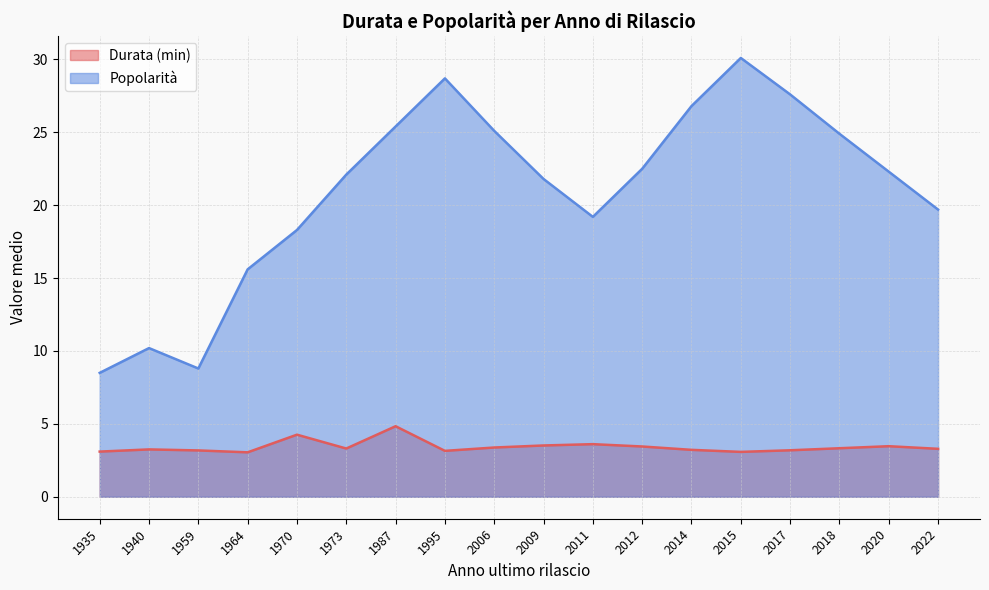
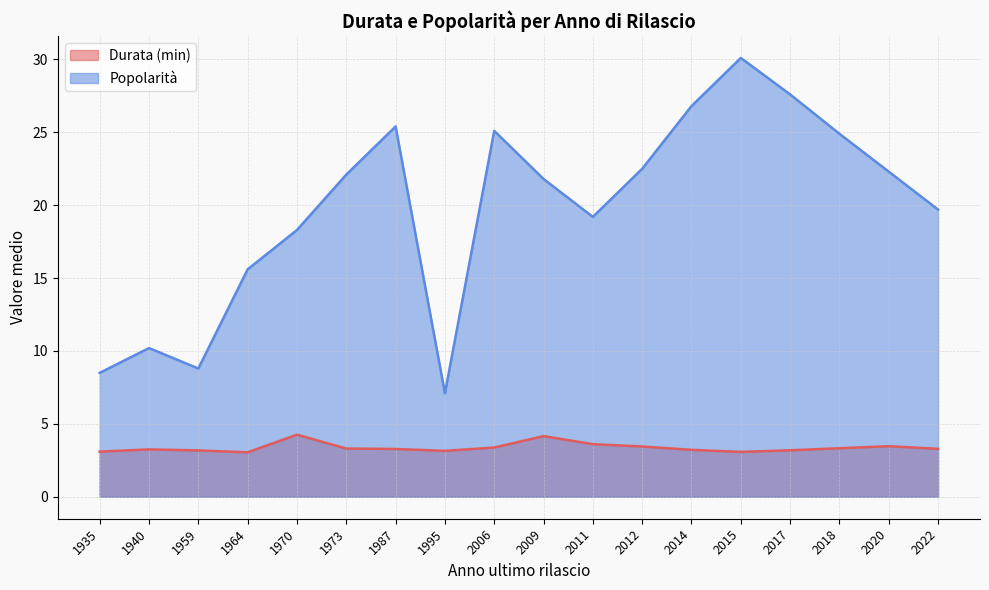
Durata (min), 1987: 4.8 -> 3.3
Popolarità, 1995: 28.7 -> 7.1
Durata (min), 2009: 3.5 -> 4.2
